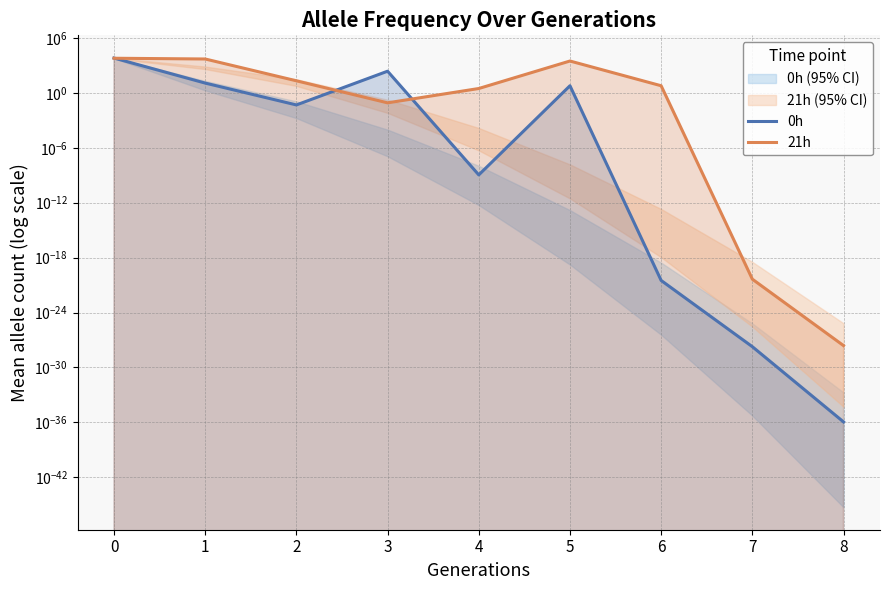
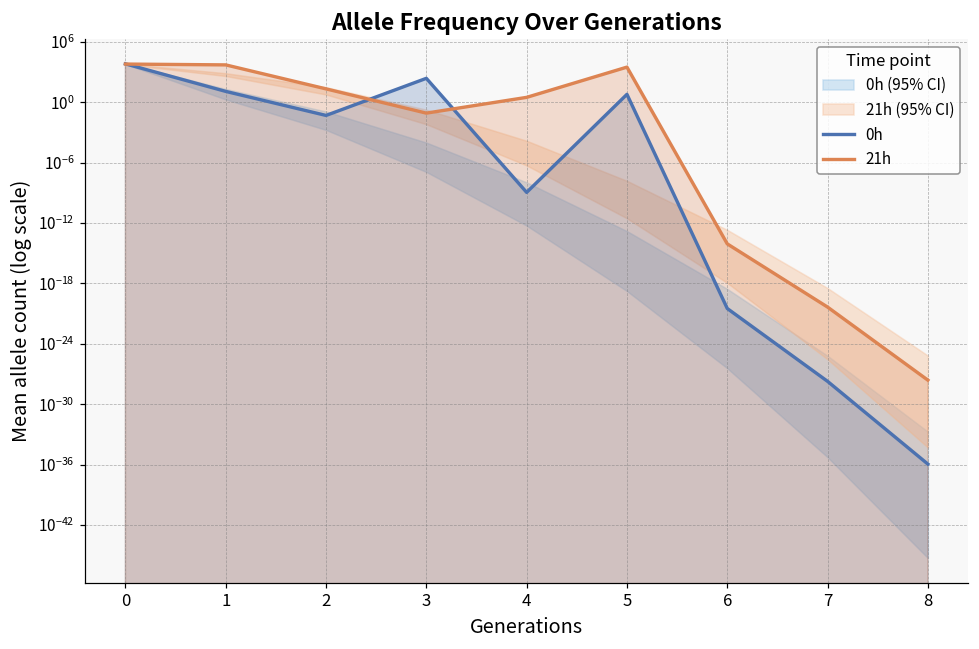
21h, 6: 10 -> 0
